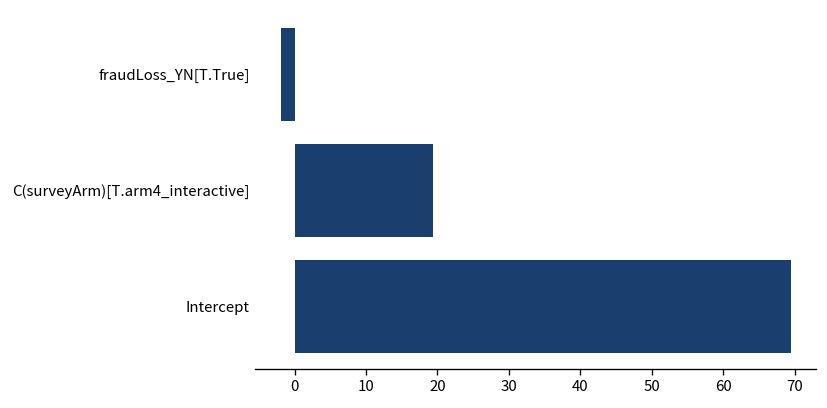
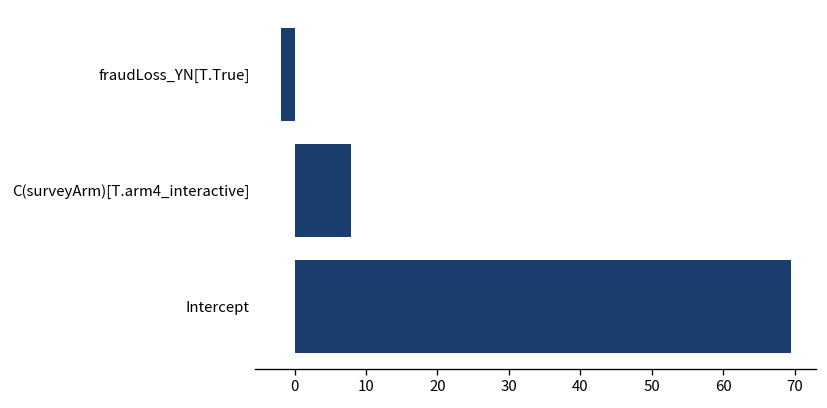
C(surveyArm)[T.arm4_interactive]: 19 -> 8
